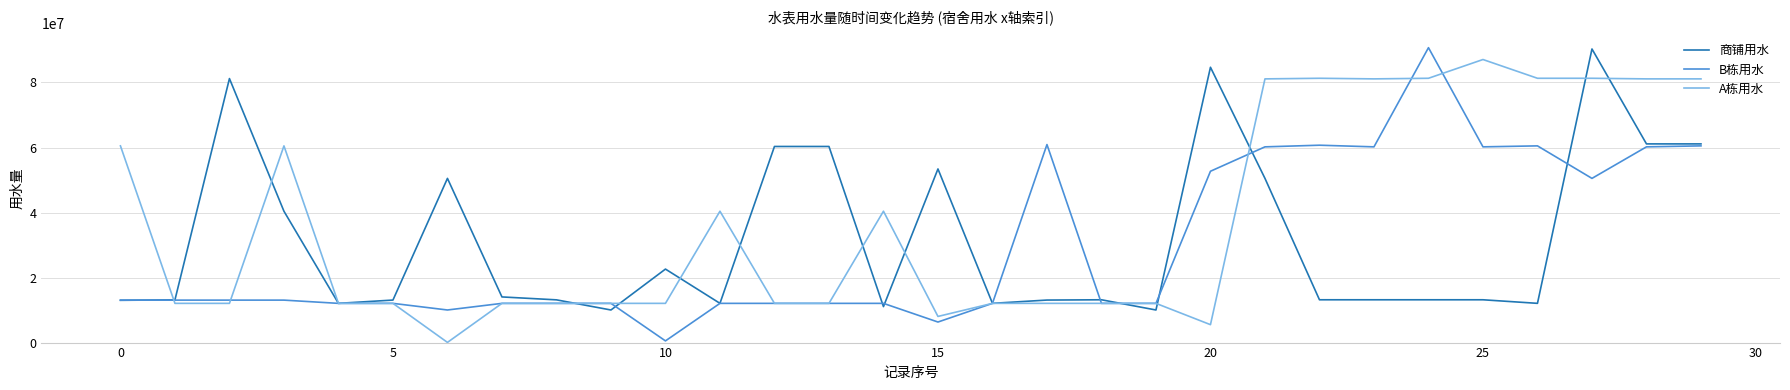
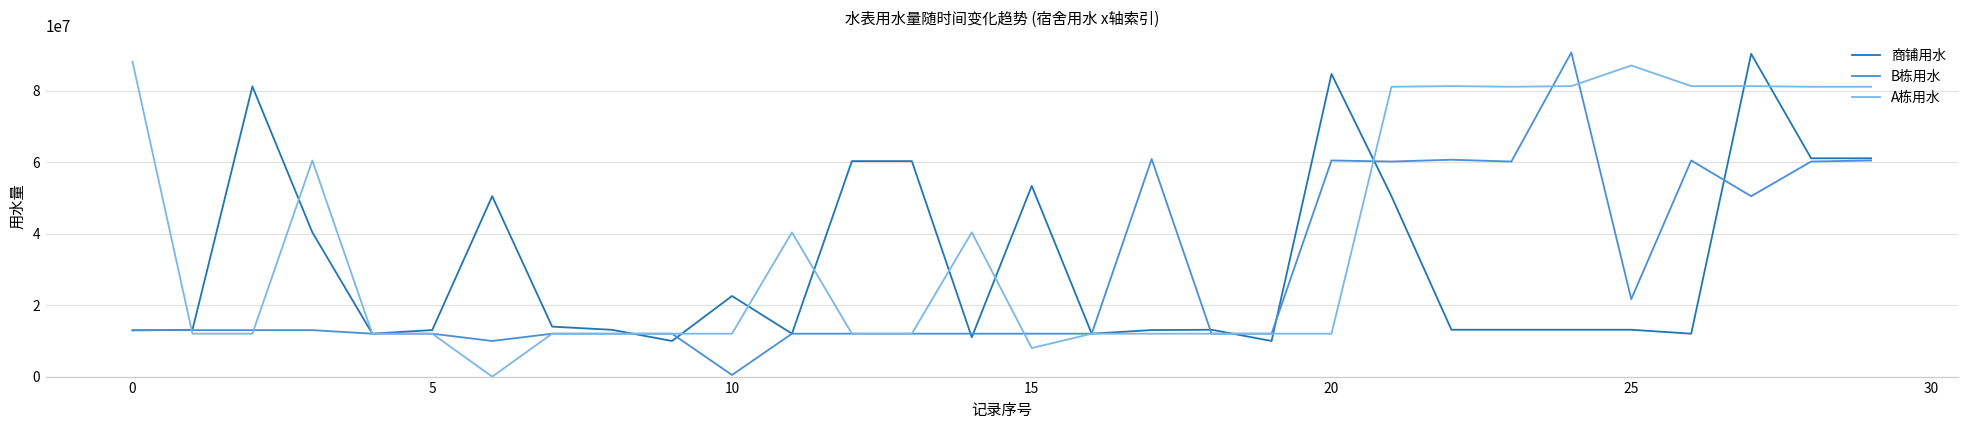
A栋用水, 0: 61000000 -> 88000000
B栋用水, 15: 6000000 -> 12000000
B栋用水, 20: 53000000 -> 61000000
A栋用水, 20: 6000000 -> 12000000
B栋用水, 25: 60000000 -> 22000000
